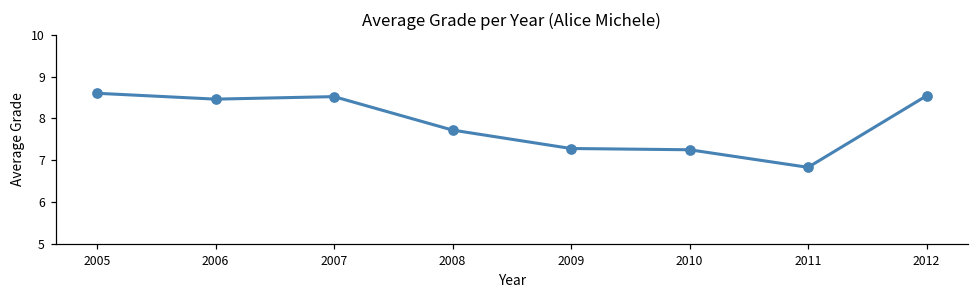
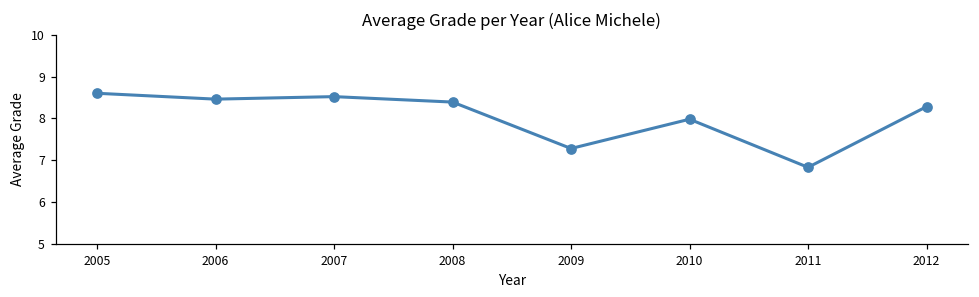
2008: 7.7 -> 8.4
2010: 7.3 -> 8.0
2012: 8.5 -> 8.3
